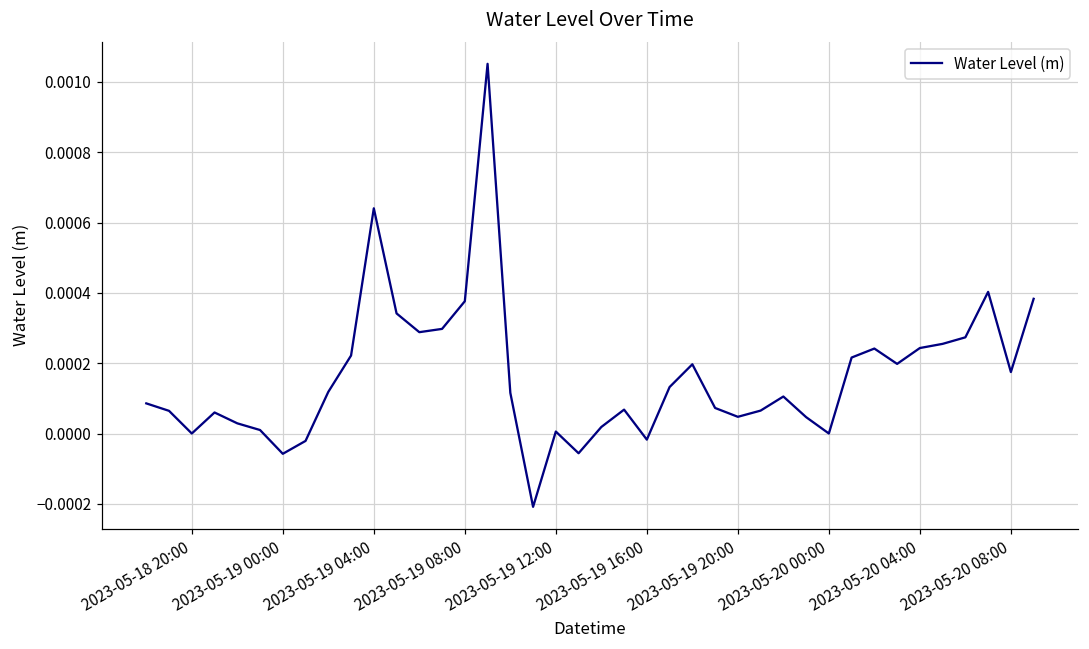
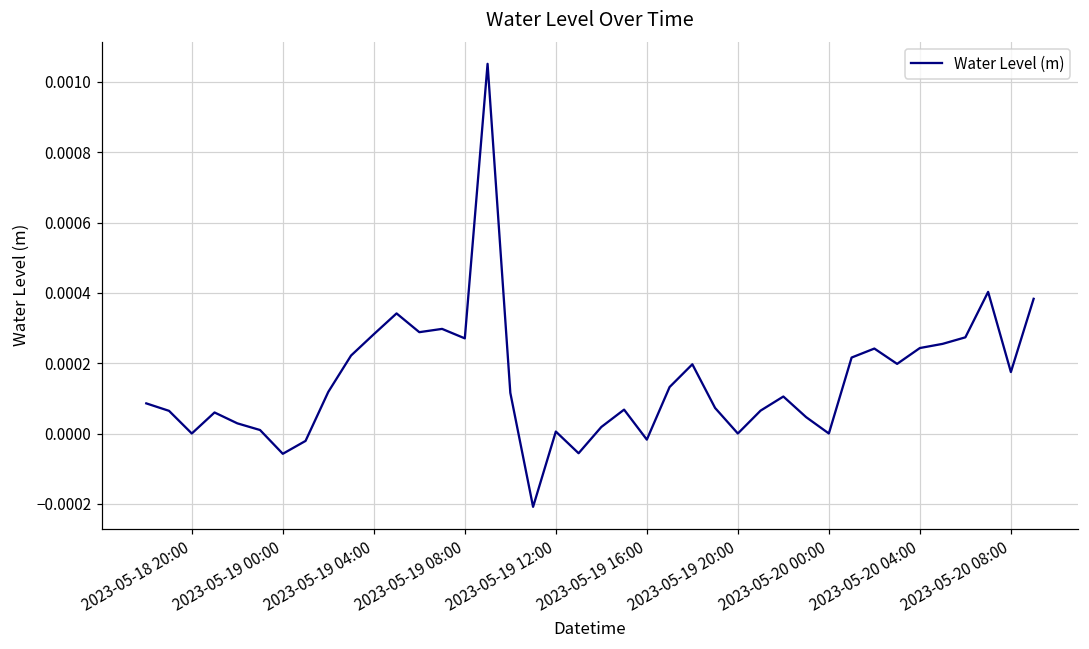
2023-05-19 04:00: 0.00064 -> 0.00028
2023-05-19 08:00: 0.00038 -> 0.00027
2023-05-19 20:00: 0.00005 -> 0.00000
